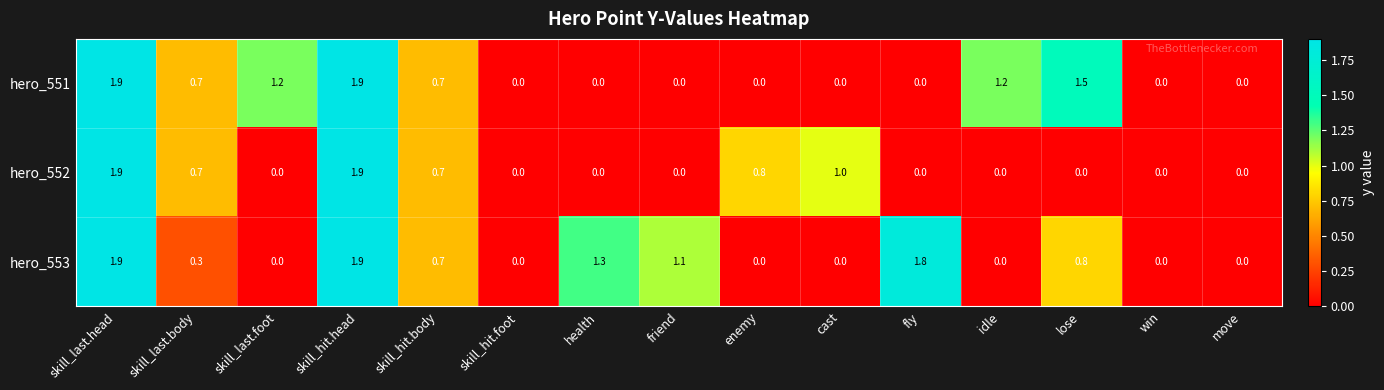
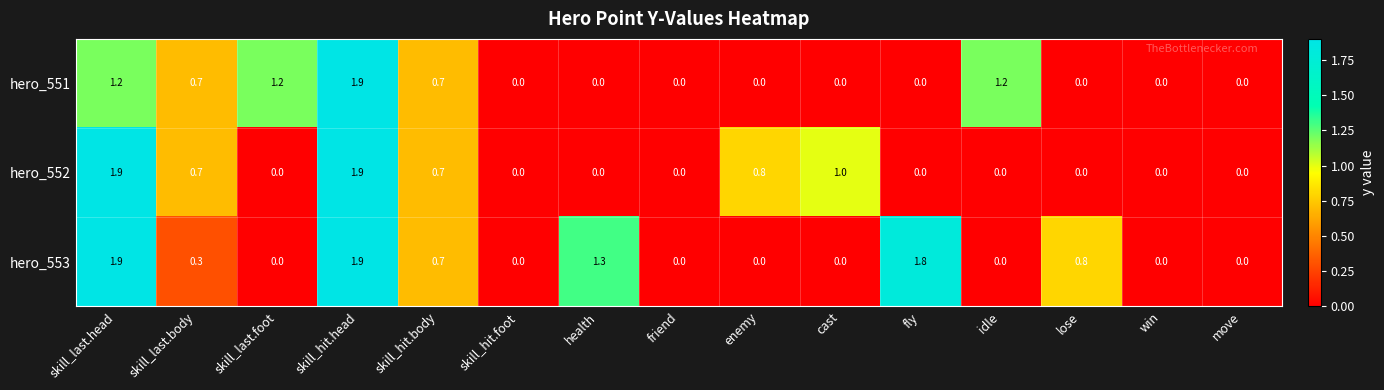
hero_551, skill_last.head: 1.9 -> 1.2
hero_551, lose: 1.5 -> 0.0
hero_553, friend: 1.1 -> 0.0
